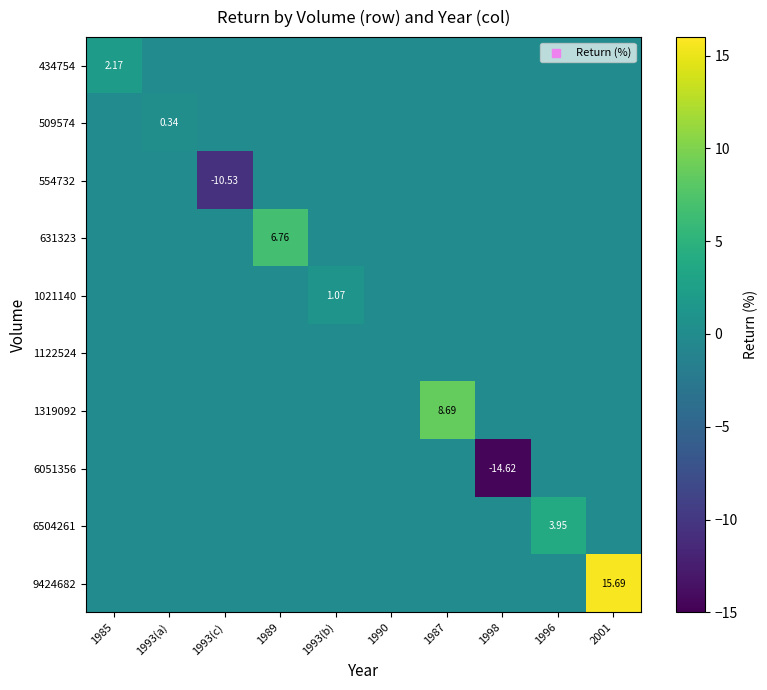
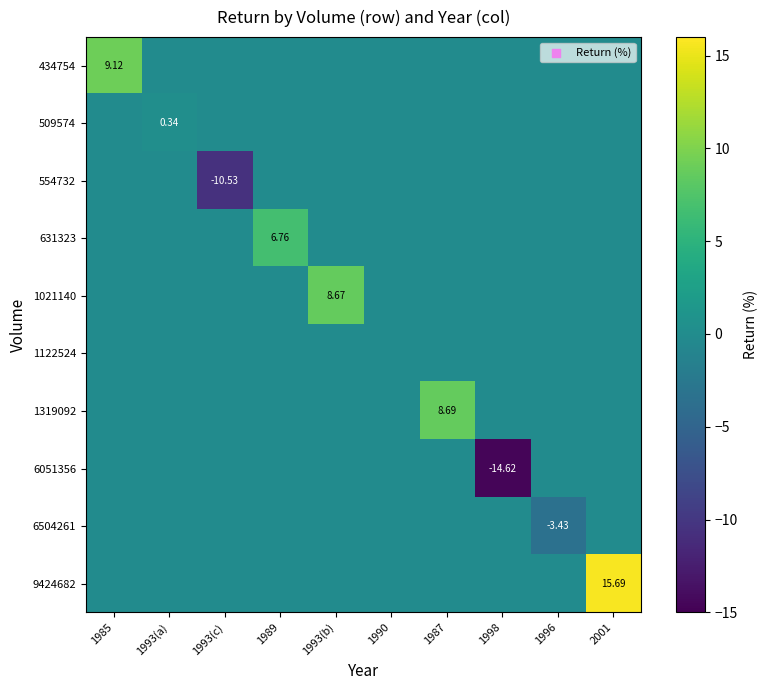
434754, 1985: 2.17 -> 9.12
1021140, 1993(b): 1.07 -> 8.67
6504261, 1996: 3.95 -> -3.43
